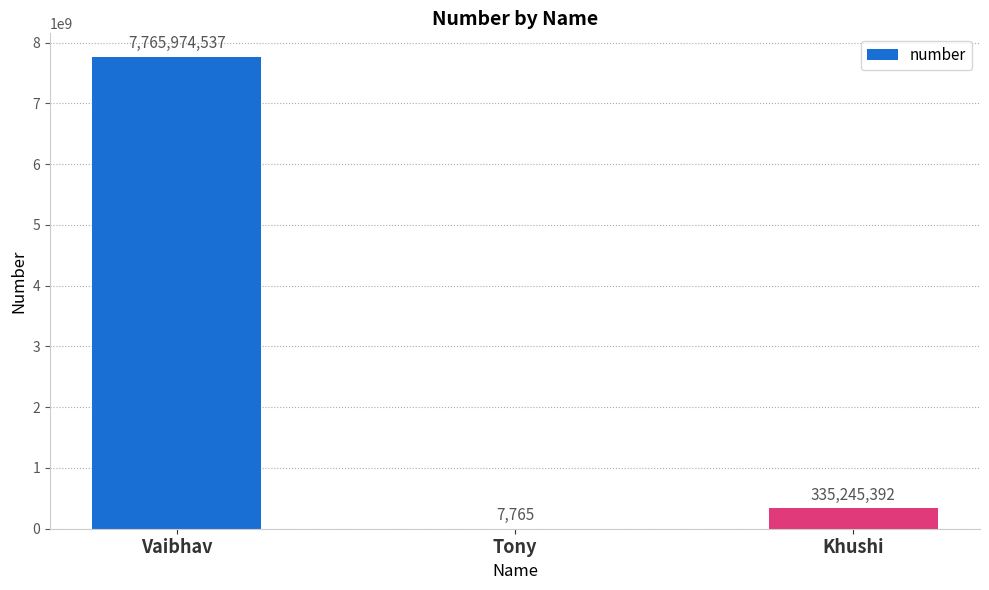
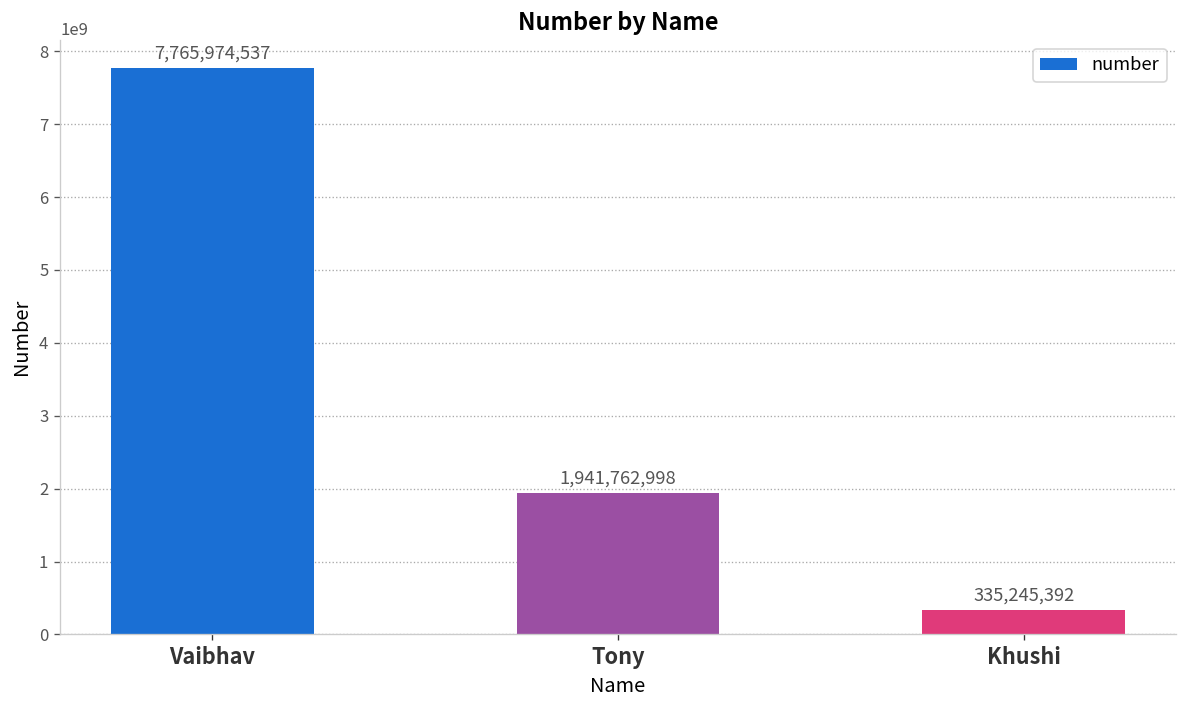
Tony: 7,765 -> 1,941,762,998
